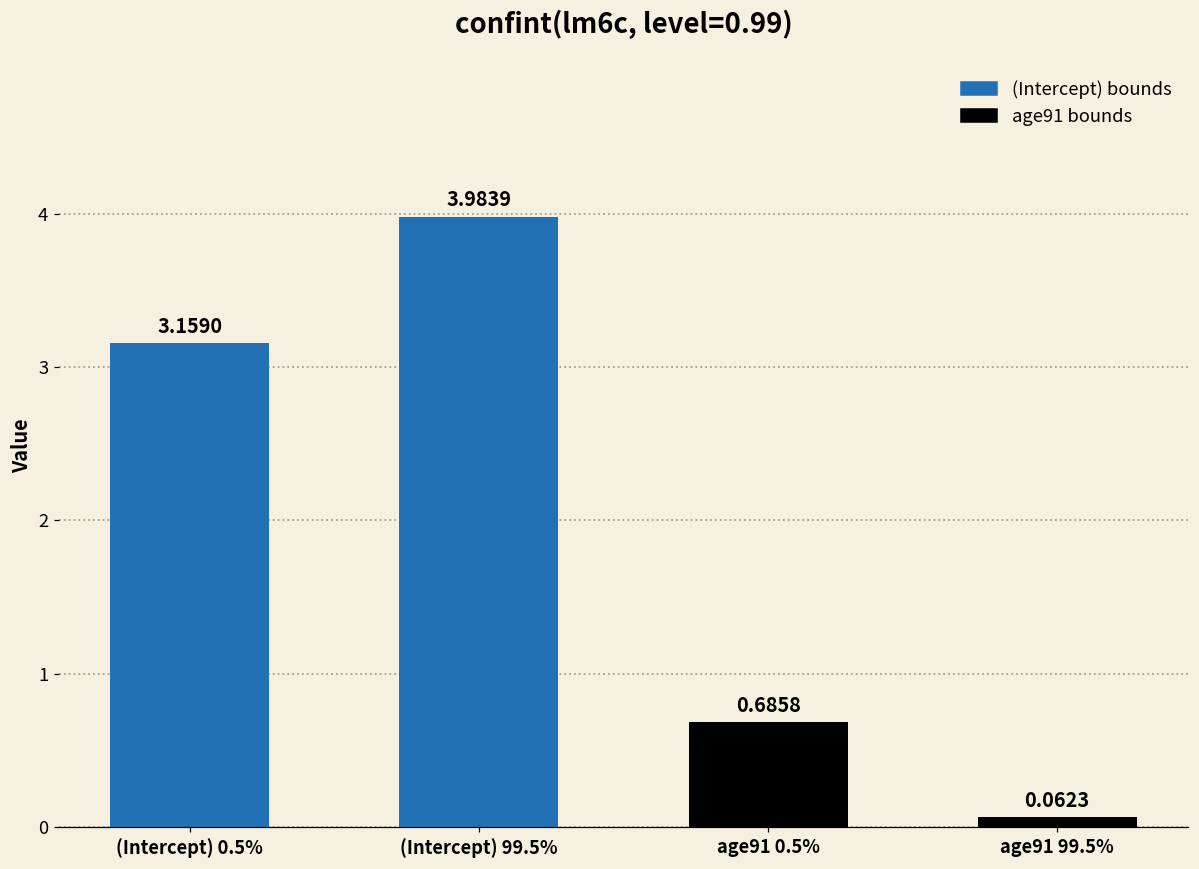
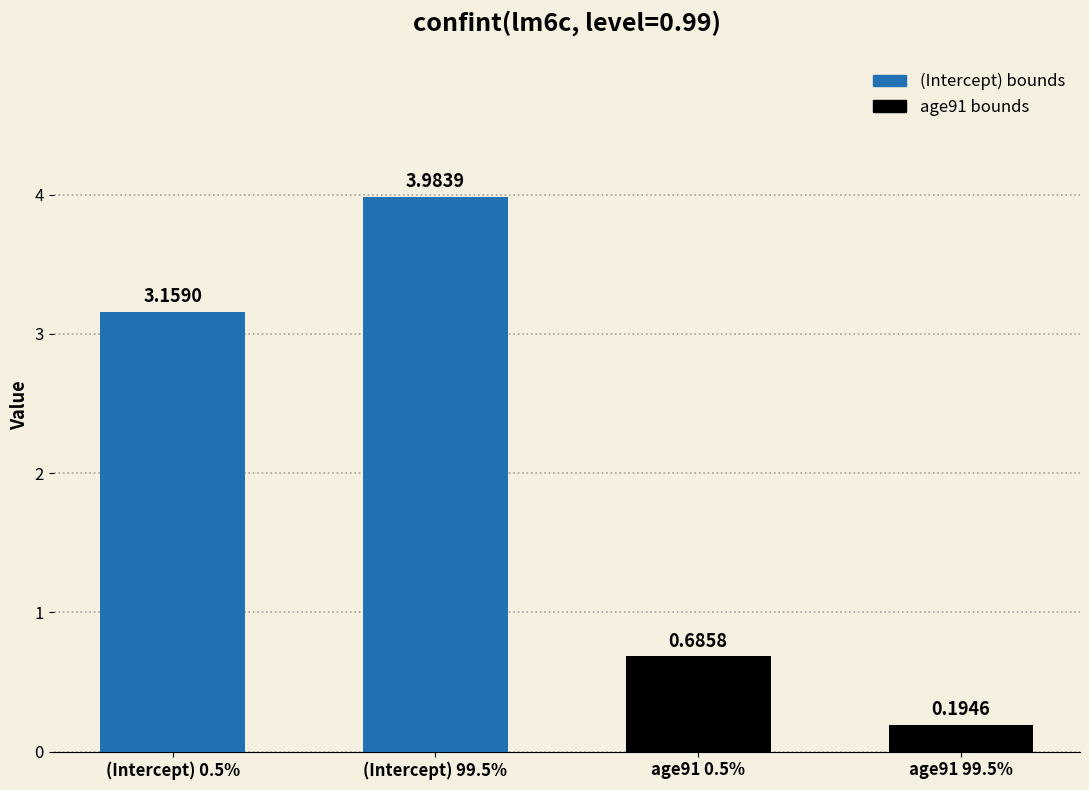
age91 99.5%: 0.0623 -> 0.1946
